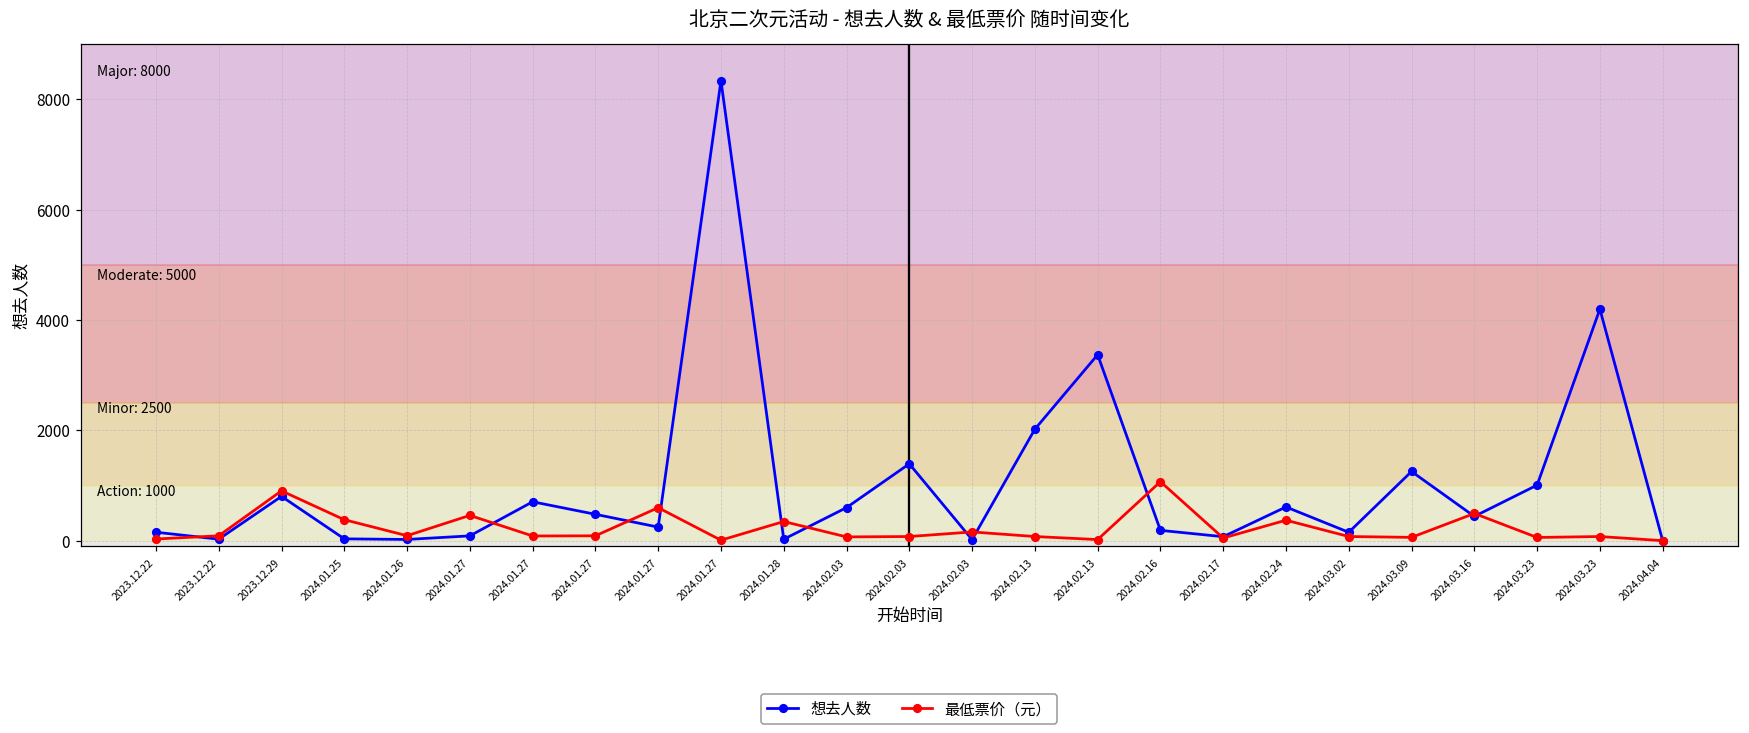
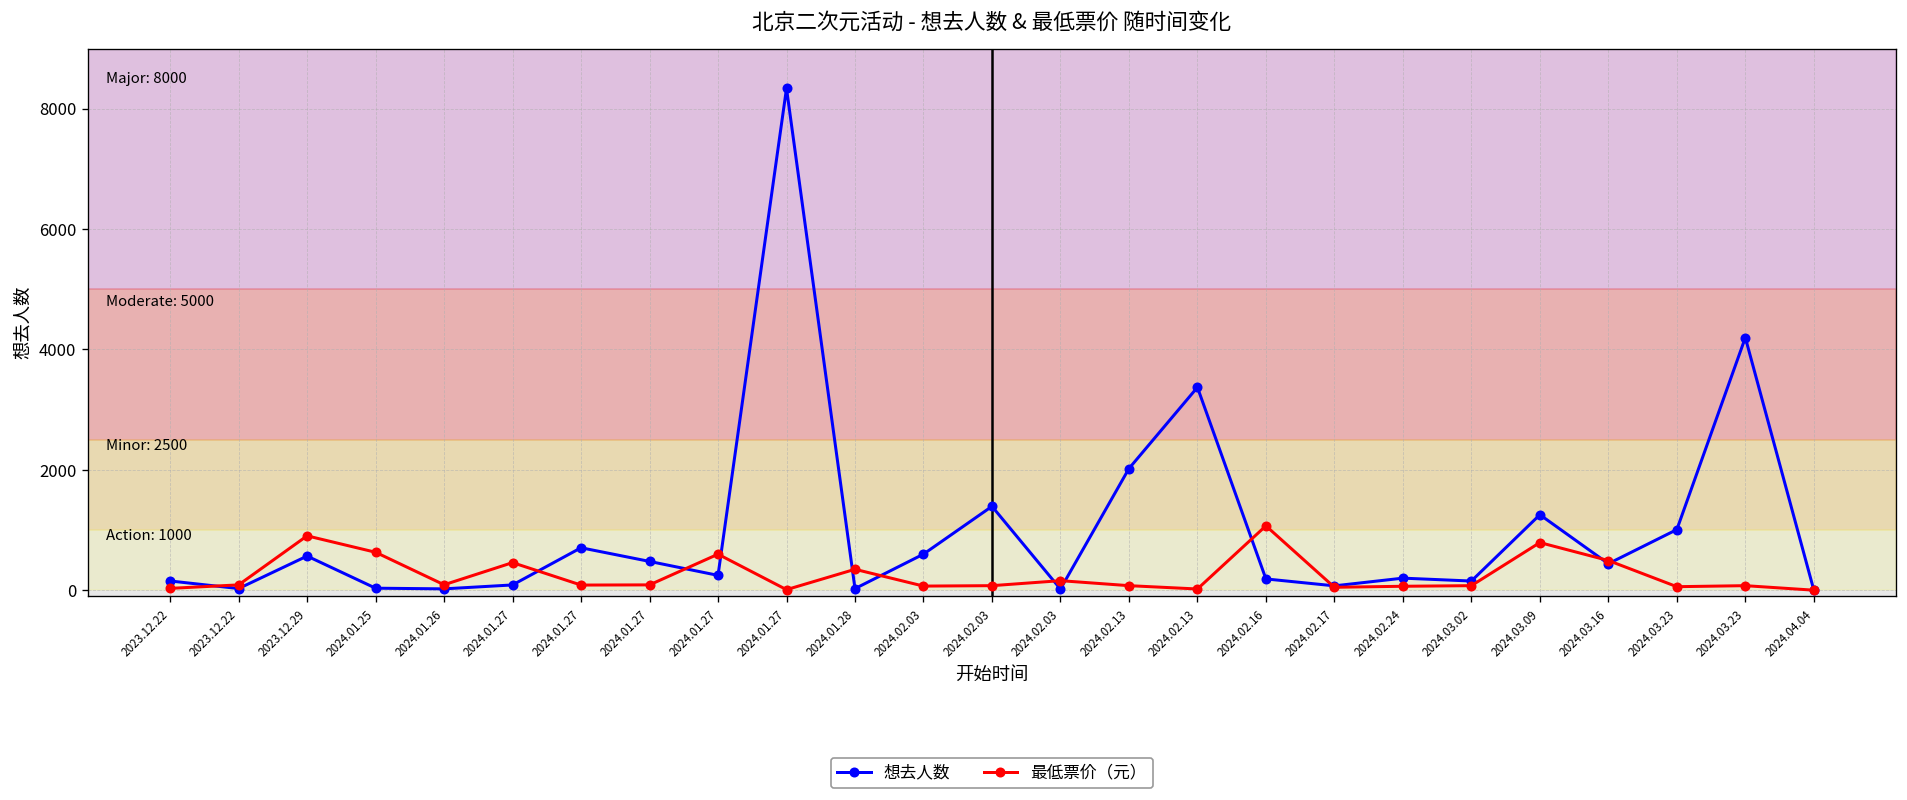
想去人数, 2023.12.29: 800 -> 600
最低票价（元）, 2024.01.25: 400 -> 600
想去人数, 2024.02.24: 600 -> 200
最低票价（元）, 2024.02.24: 400 -> 100
最低票价（元）, 2024.03.09: 100 -> 800
